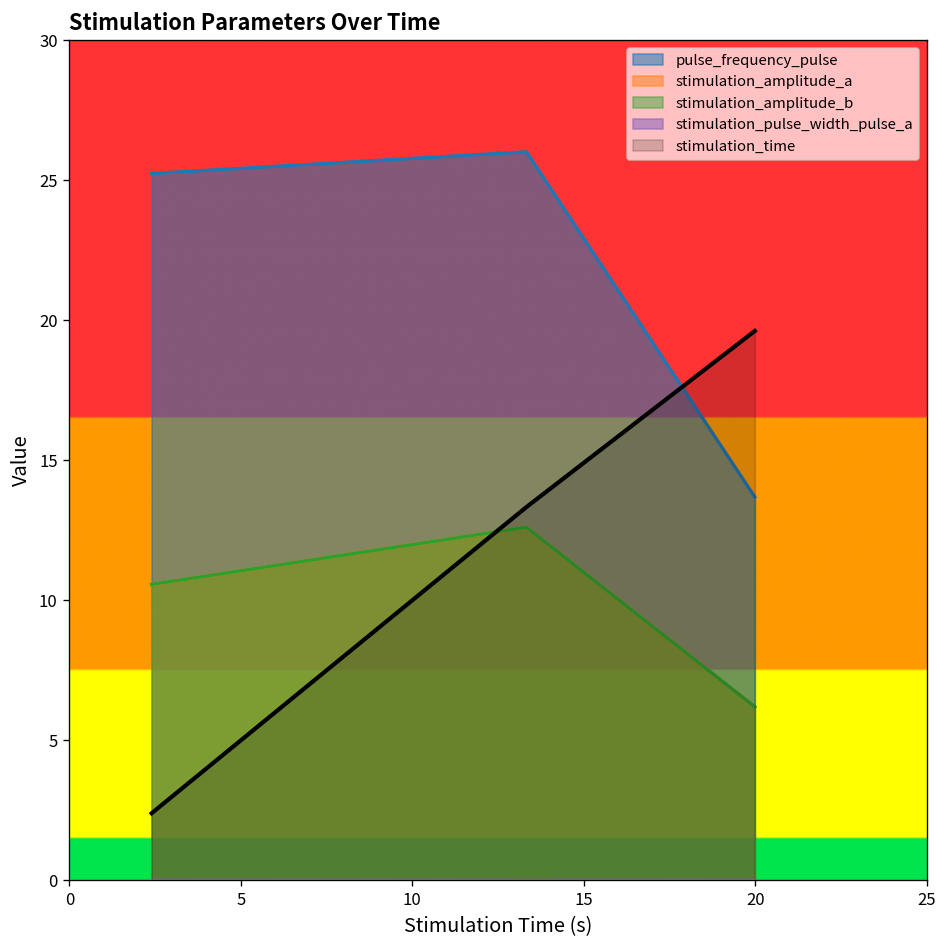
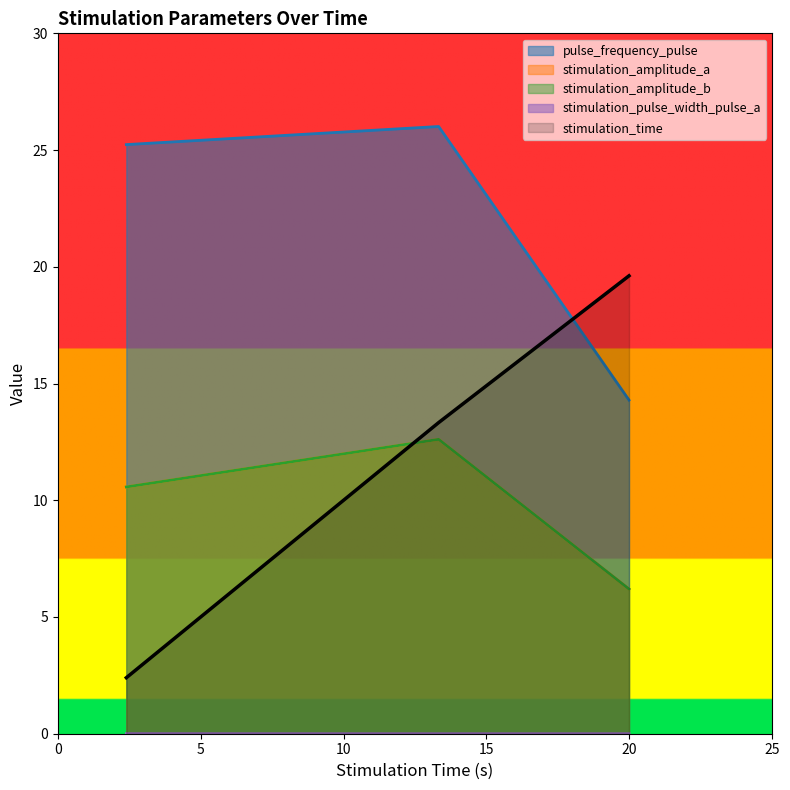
pulse_frequency_pulse, 20: 13.7 -> 14.3
